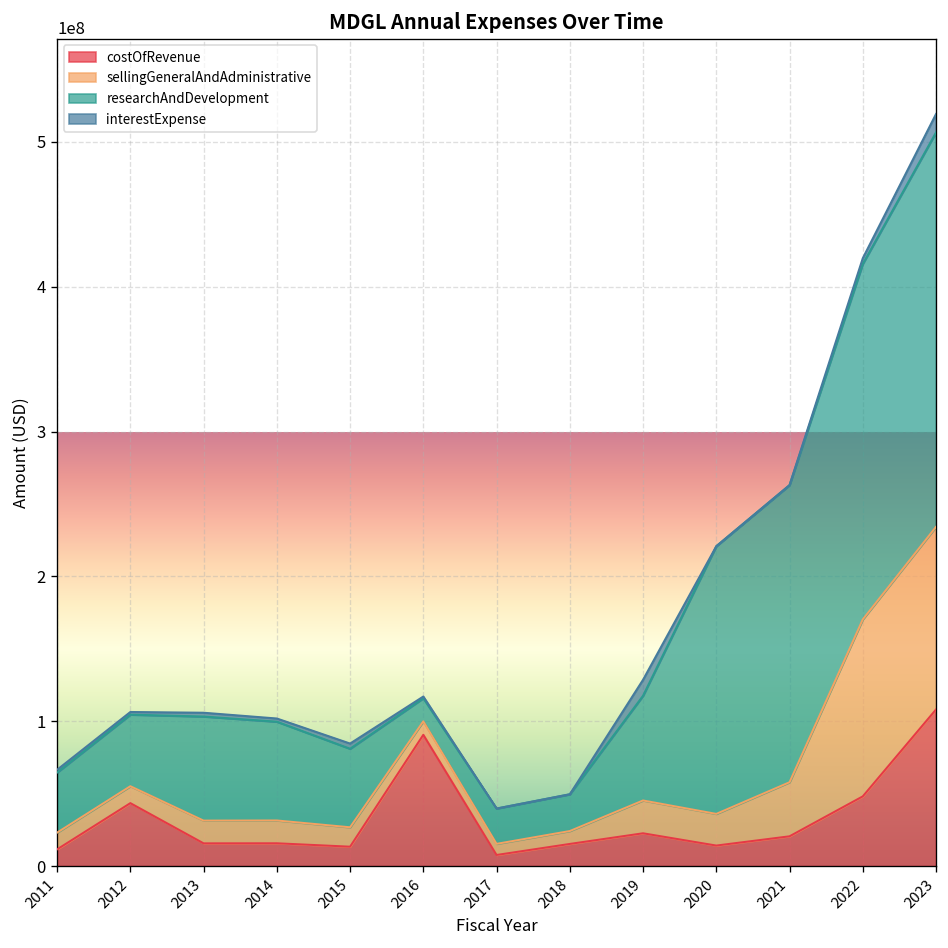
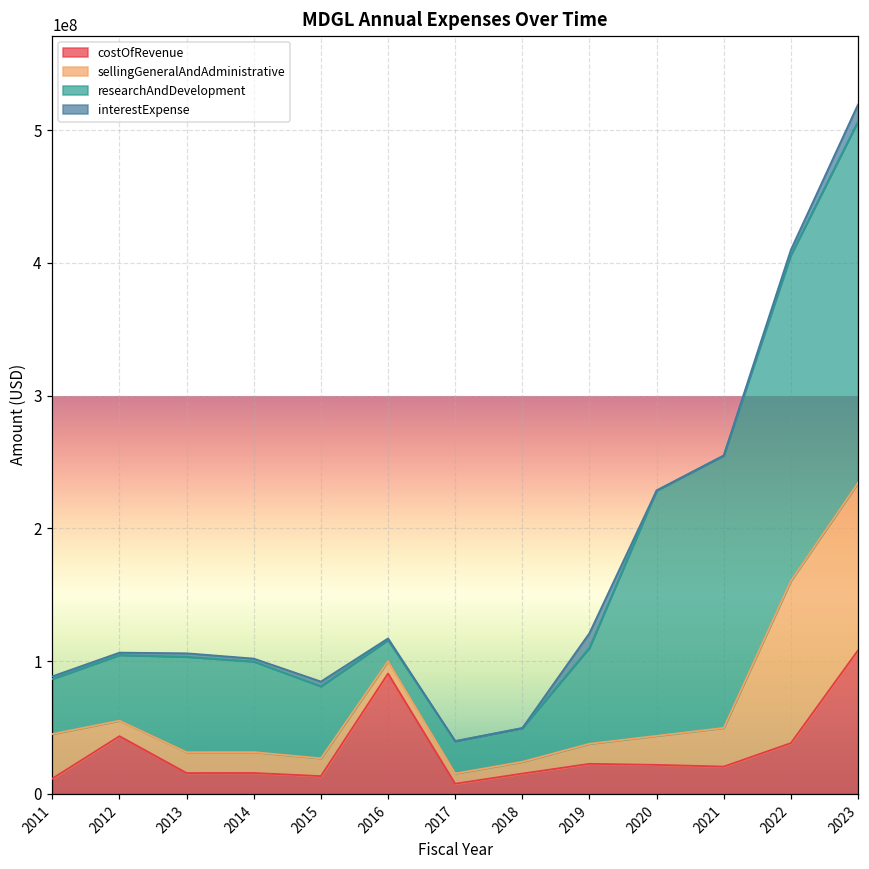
sellingGeneralAndAdministrative, 2011: 12000000 -> 34000000
sellingGeneralAndAdministrative, 2019: 23000000 -> 15000000
costOfRevenue, 2020: 14000000 -> 22000000
sellingGeneralAndAdministrative, 2021: 37000000 -> 29000000
costOfRevenue, 2022: 48000000 -> 38000000
